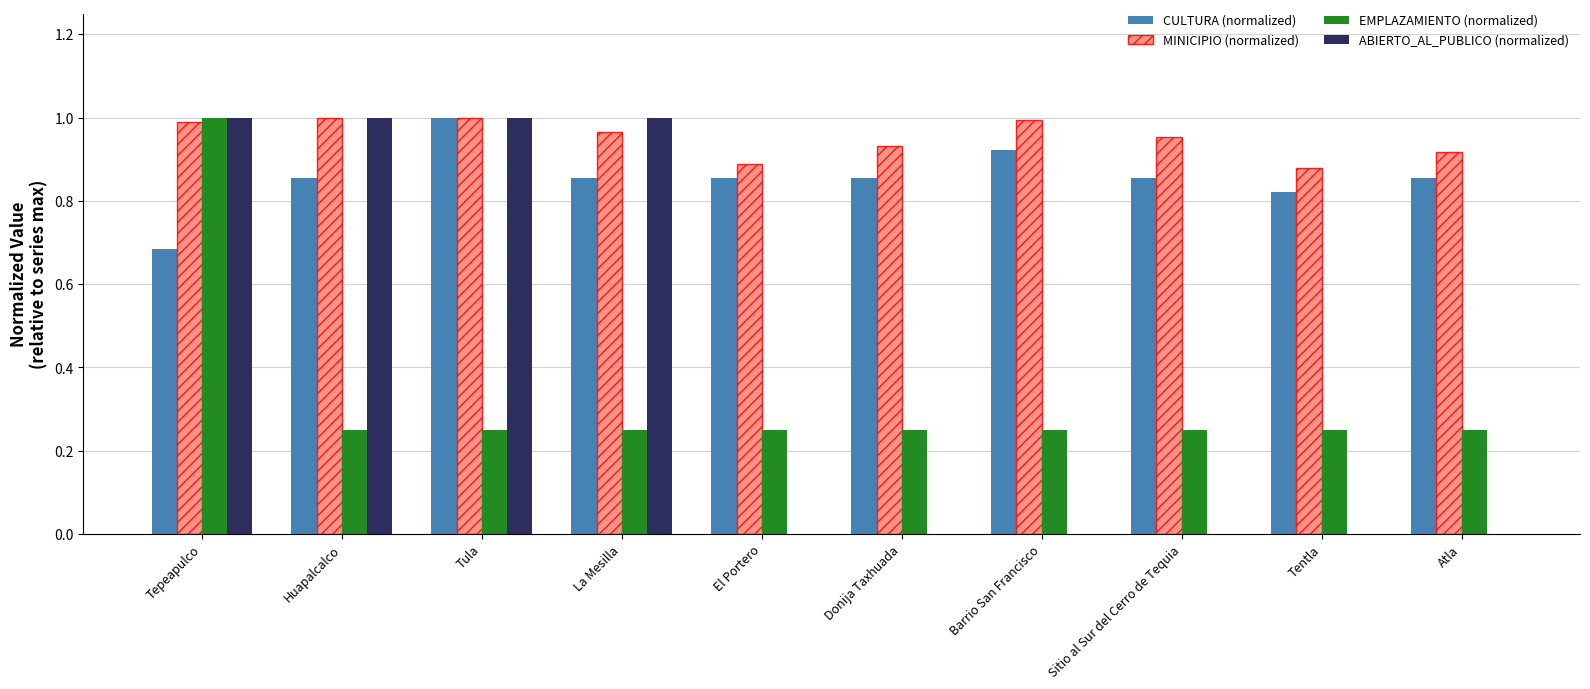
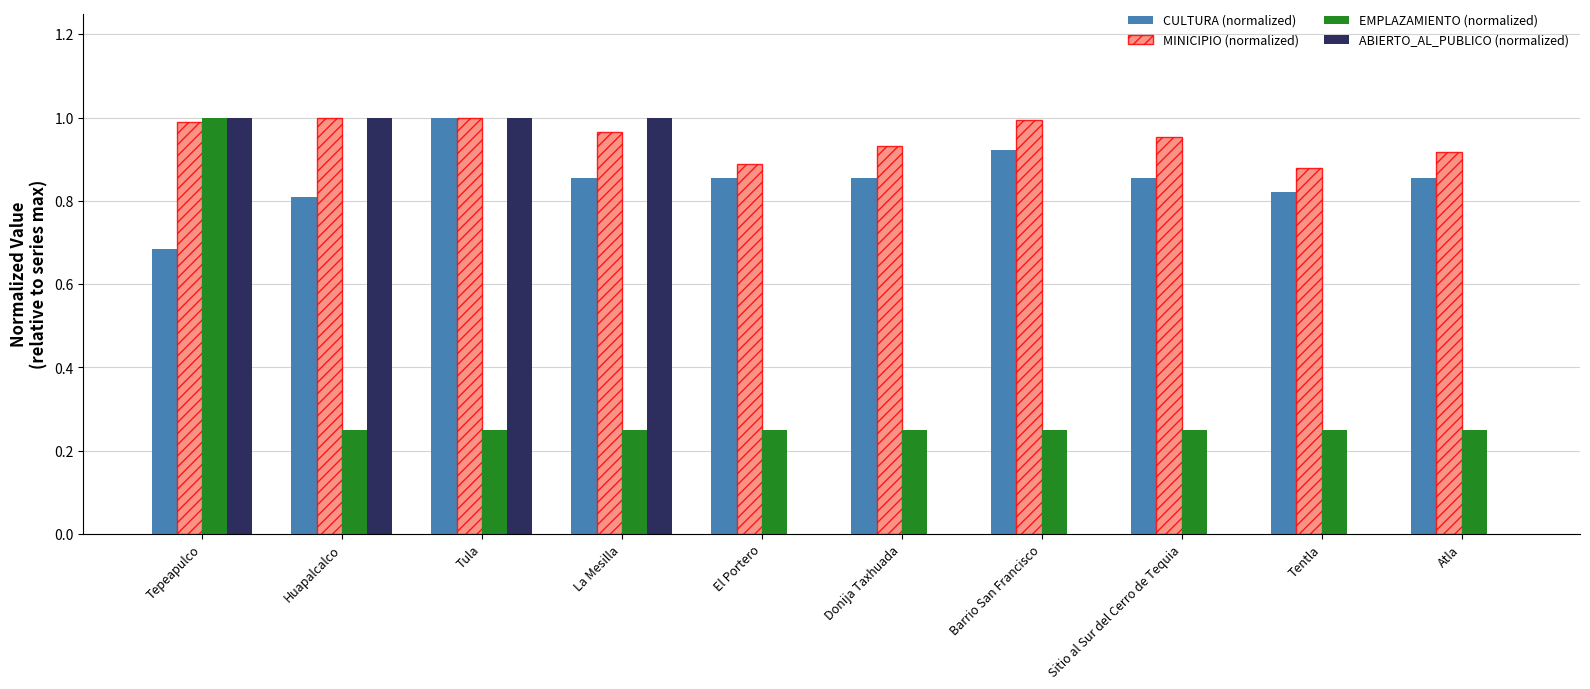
CULTURA (normalized), Huapalcalco: 0.85 -> 0.81
